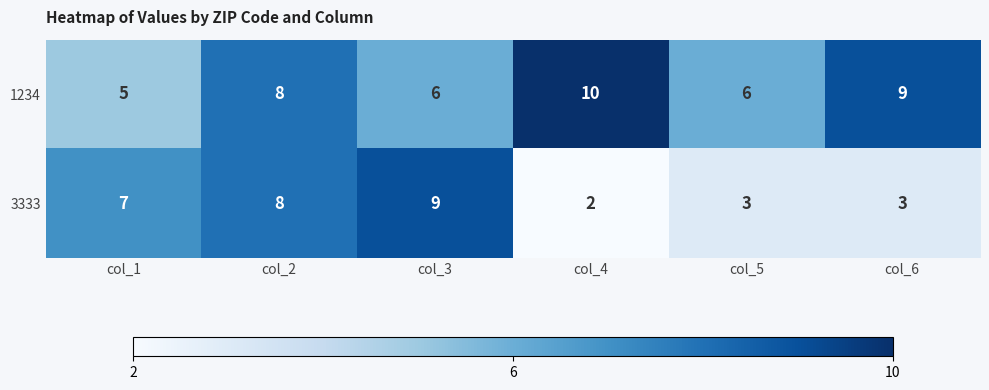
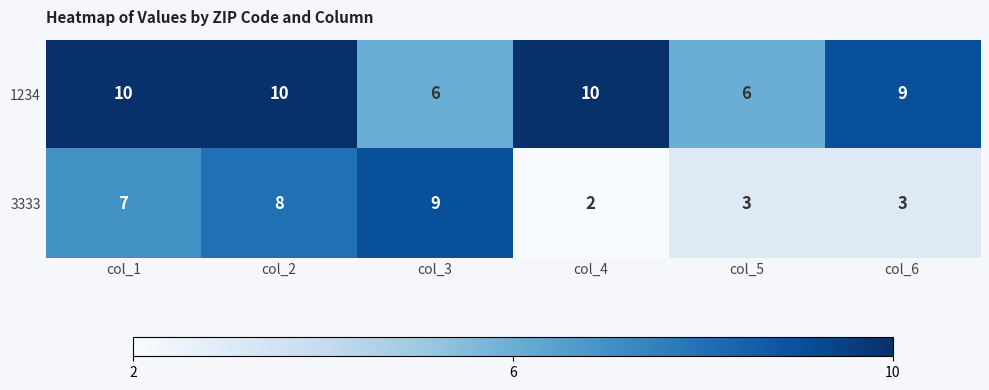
1234, col_1: 5 -> 10
1234, col_2: 8 -> 10
